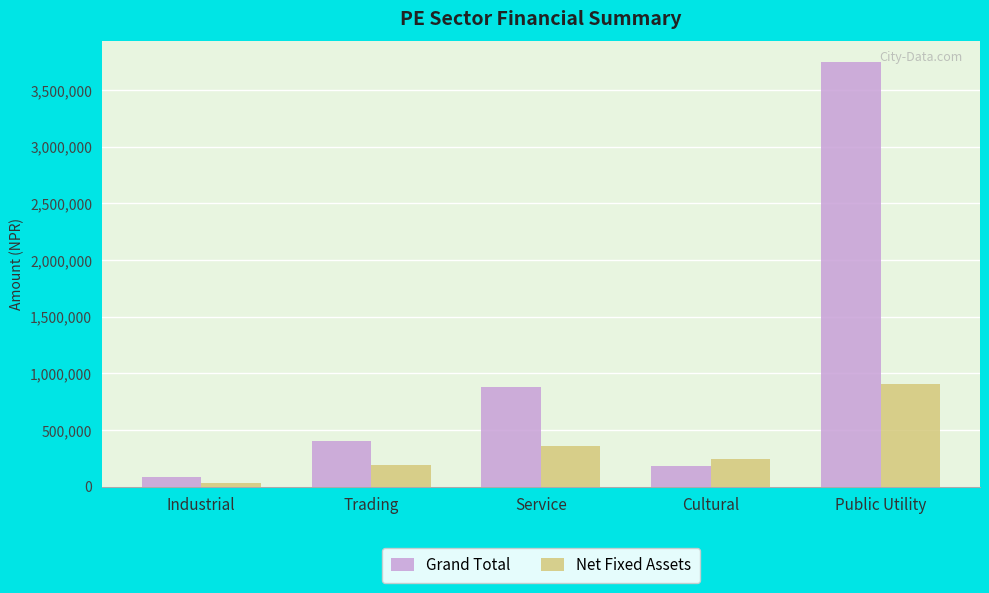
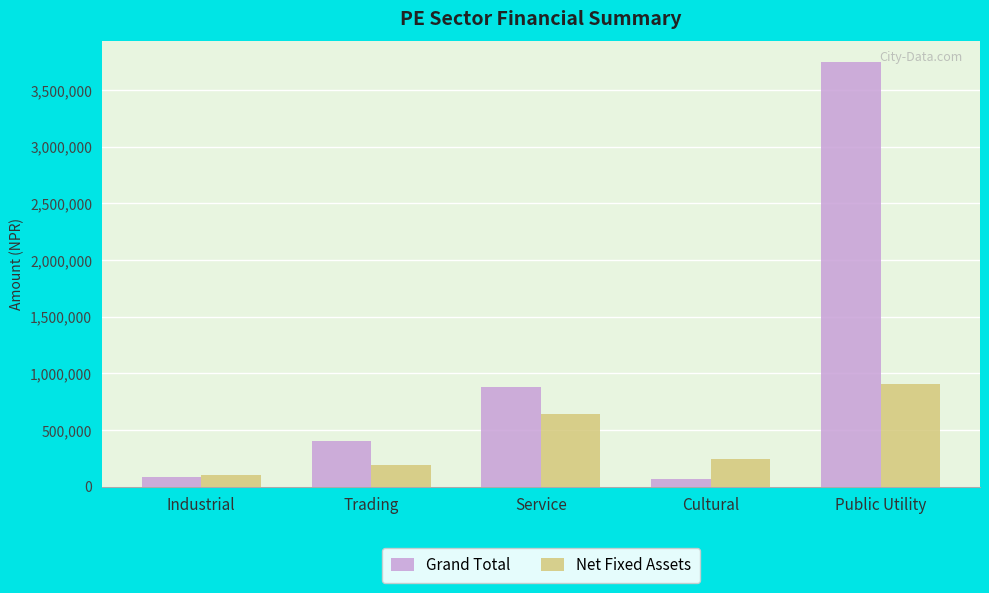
Net Fixed Assets, Industrial: 30,000 -> 100,000
Net Fixed Assets, Service: 350,000 -> 640,000
Grand Total, Cultural: 190,000 -> 60,000
